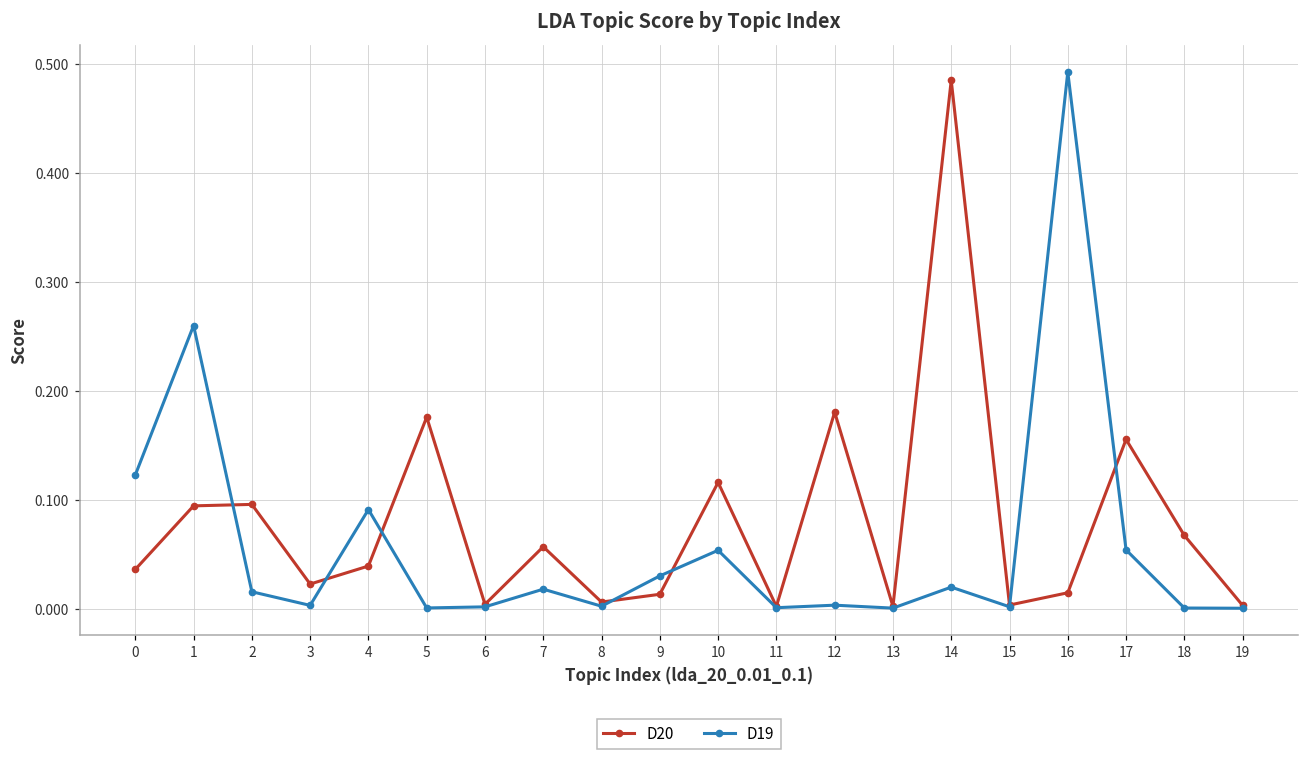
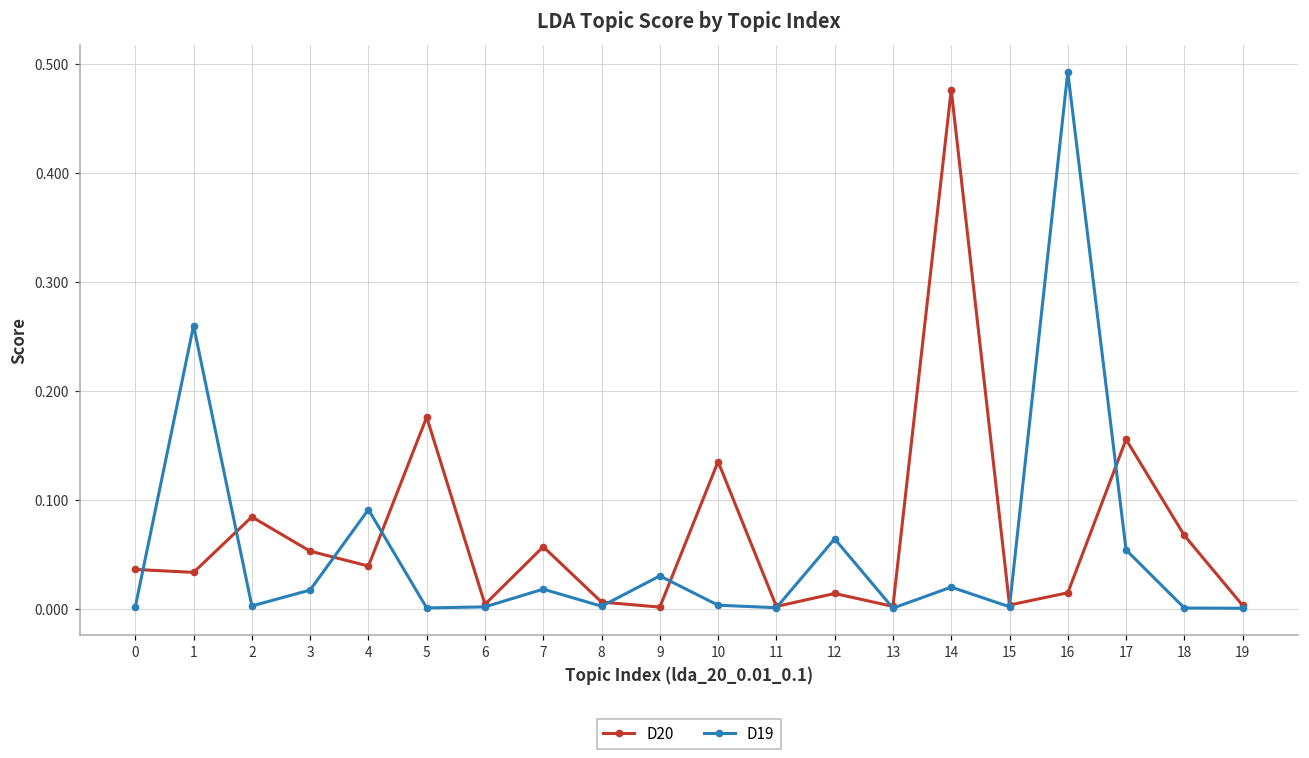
D19, 0: 0.12 -> 0.00
D20, 1: 0.09 -> 0.03
D20, 2: 0.10 -> 0.08
D19, 2: 0.02 -> 0.00
D20, 3: 0.02 -> 0.05
D19, 3: 0.00 -> 0.02
D20, 9: 0.01 -> 0.00
D20, 10: 0.12 -> 0.13
D19, 10: 0.05 -> 0.00
D20, 12: 0.18 -> 0.01
D19, 12: 0.00 -> 0.06
D20, 14: 0.485 -> 0.476
